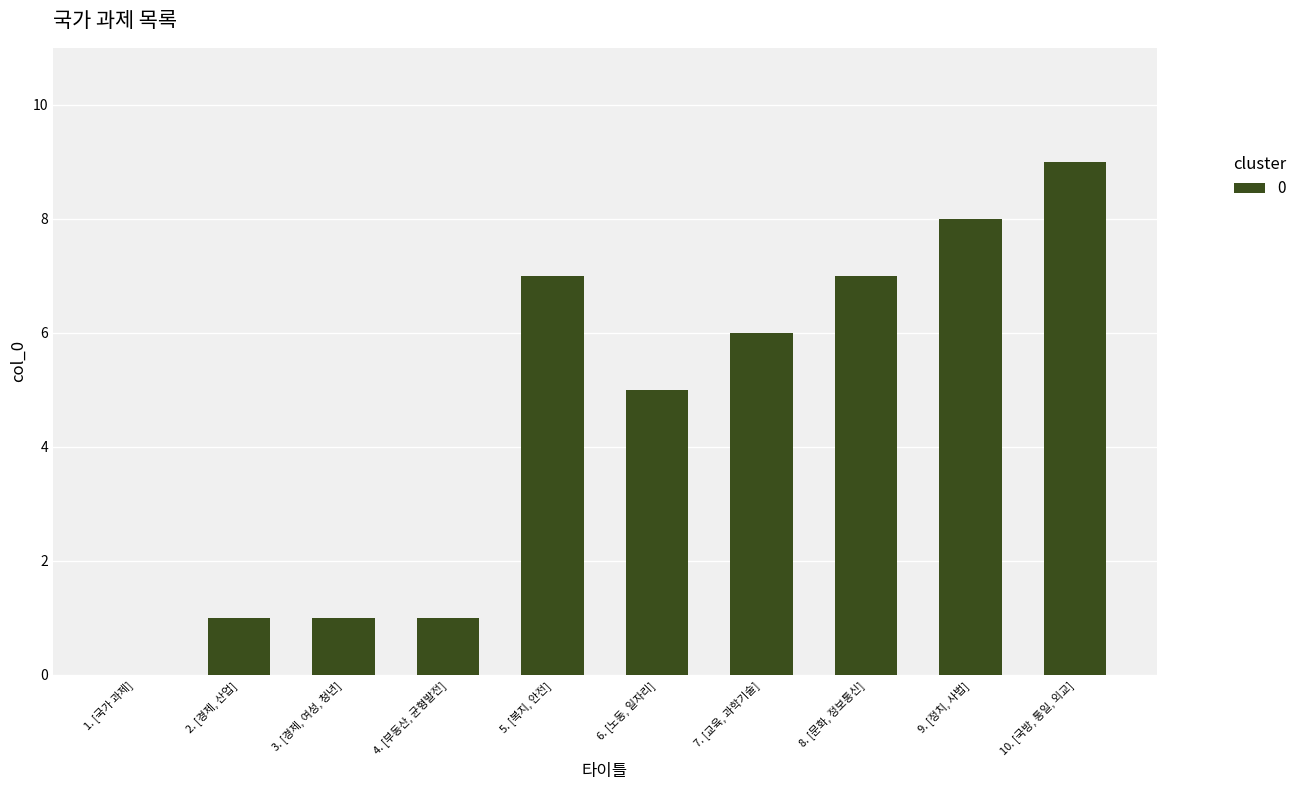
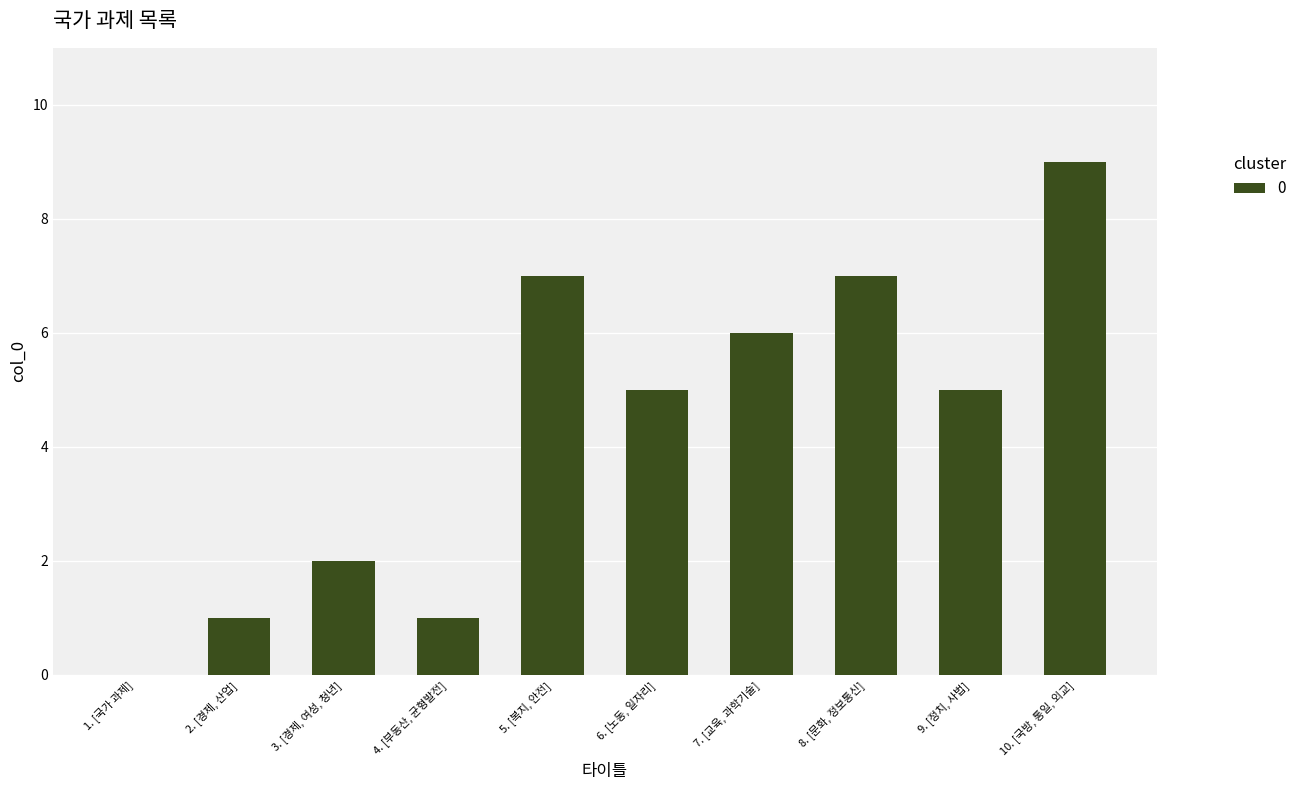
3. [경제, 여성, 청년]: 1 -> 2
9. [정치, 사법]: 8 -> 5
